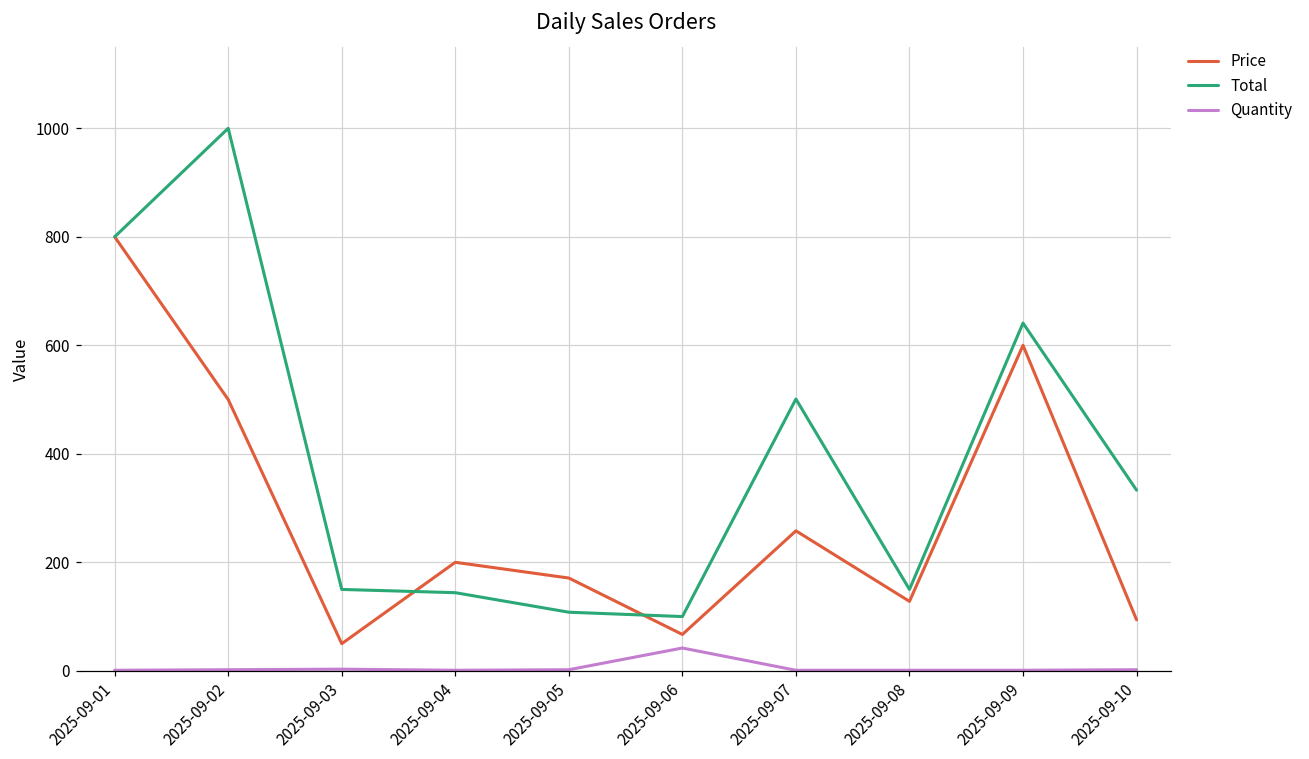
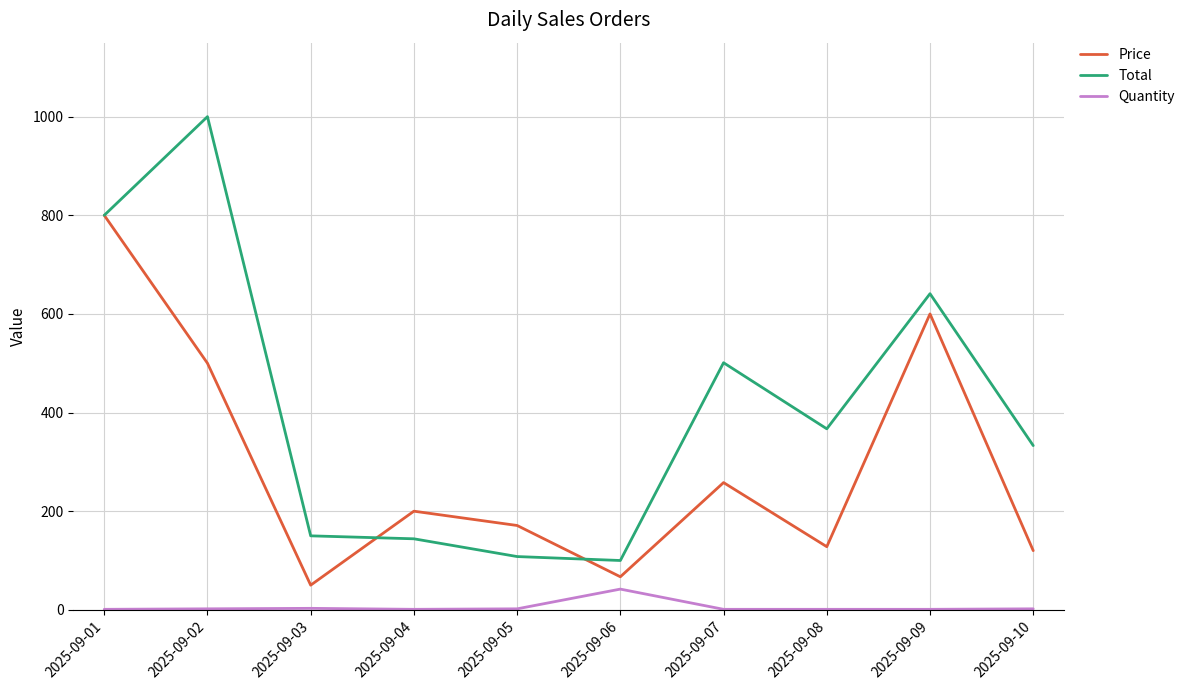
Total, 2025-09-08: 150 -> 370
Price, 2025-09-10: 90 -> 120
